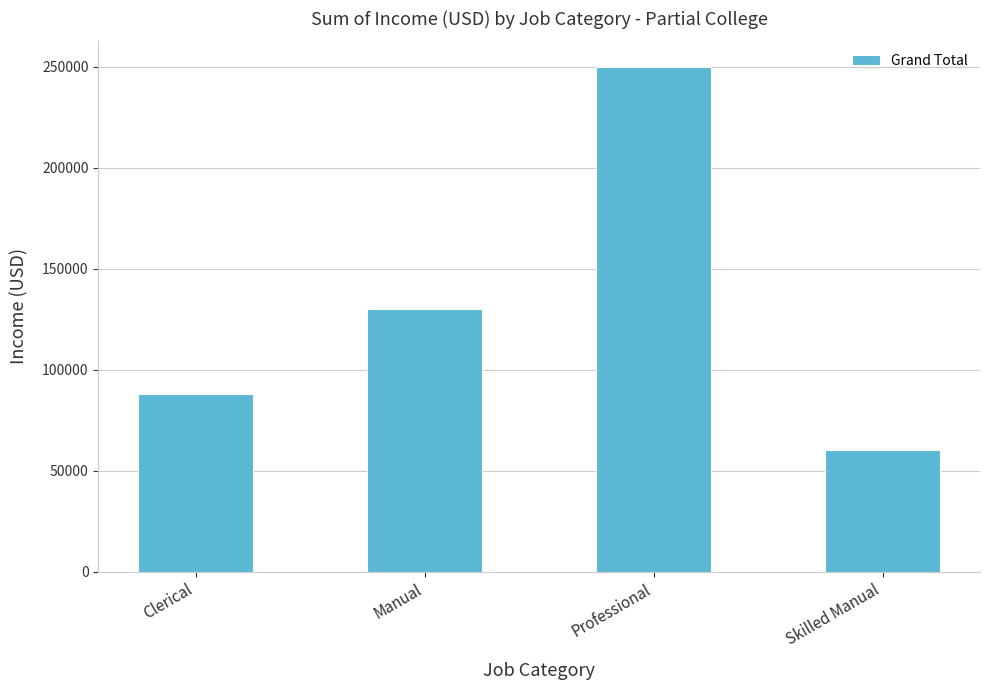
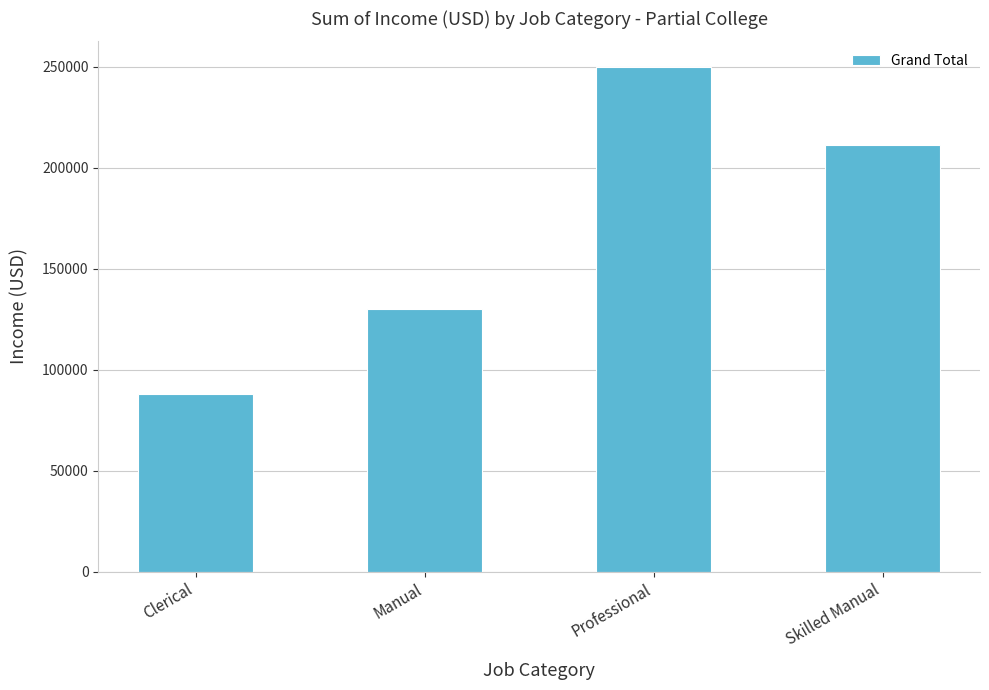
Skilled Manual: 60000 -> 211000
